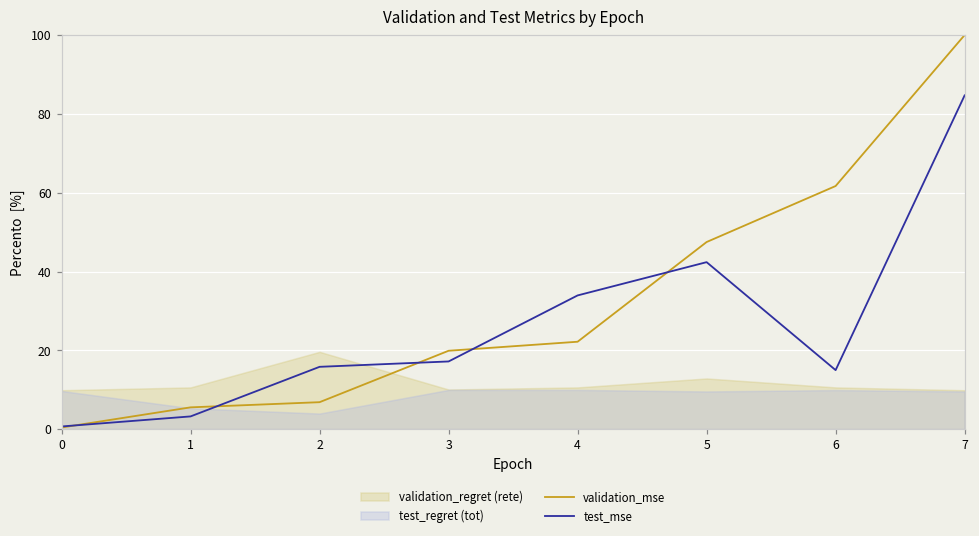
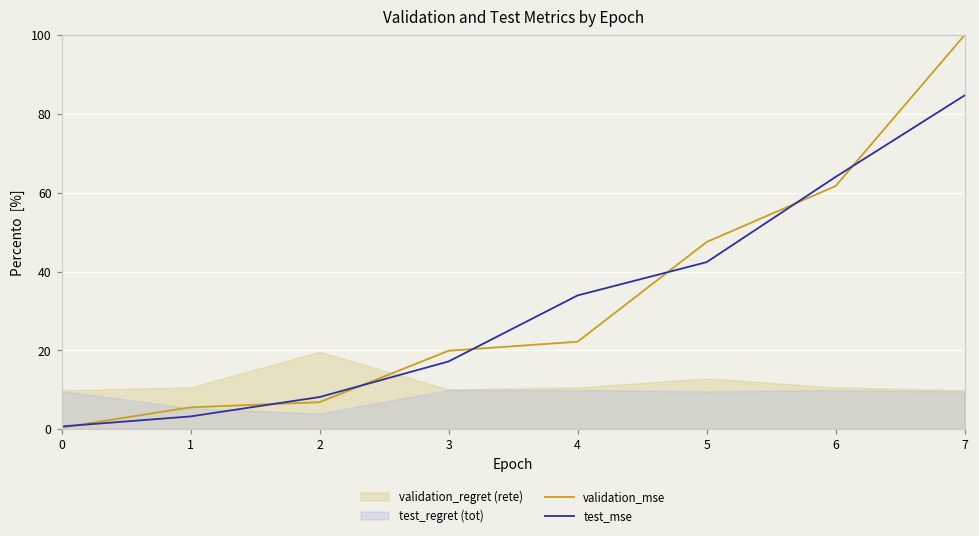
test_mse, 2: 16 -> 8
test_mse, 6: 15 -> 64
